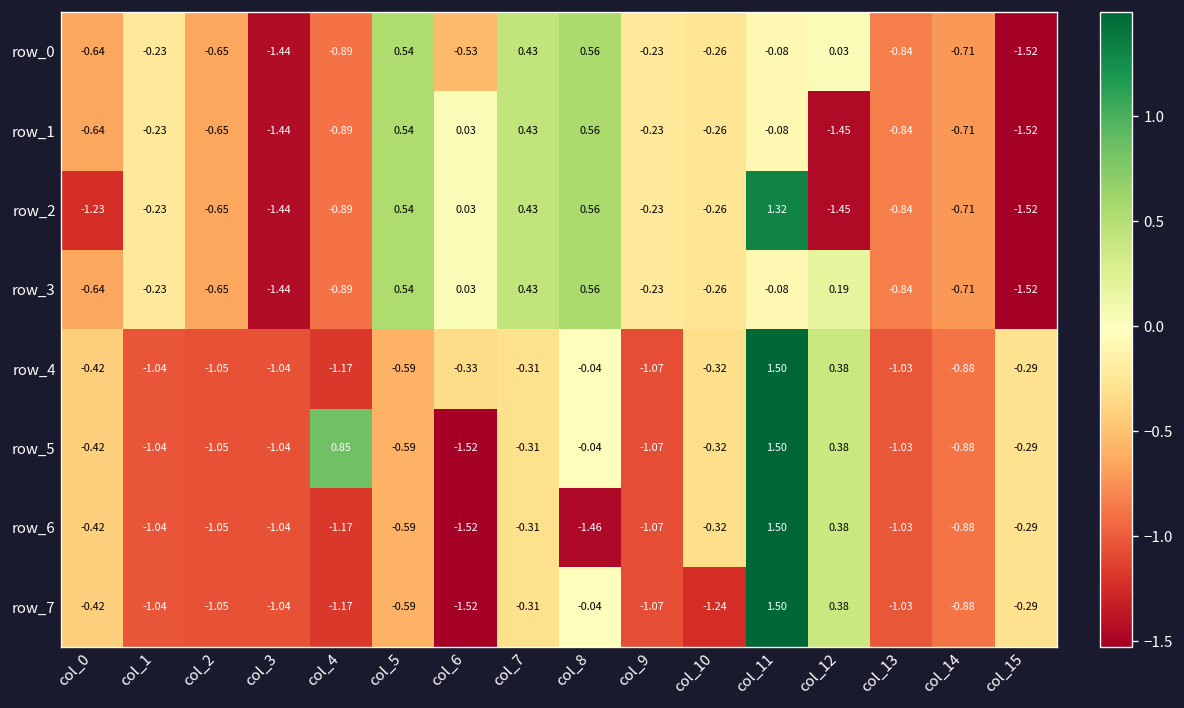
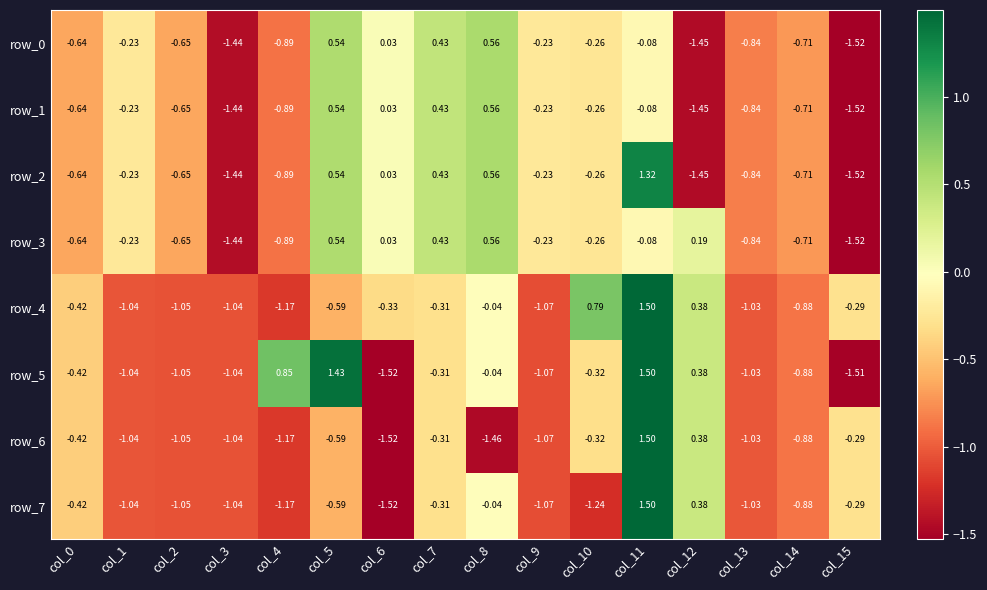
row_0, col_6: -0.53 -> 0.03
row_0, col_12: 0.03 -> -1.45
row_2, col_0: -1.23 -> -0.64
row_4, col_10: -0.32 -> 0.79
row_5, col_5: -0.59 -> 1.43
row_5, col_15: -0.29 -> -1.51
